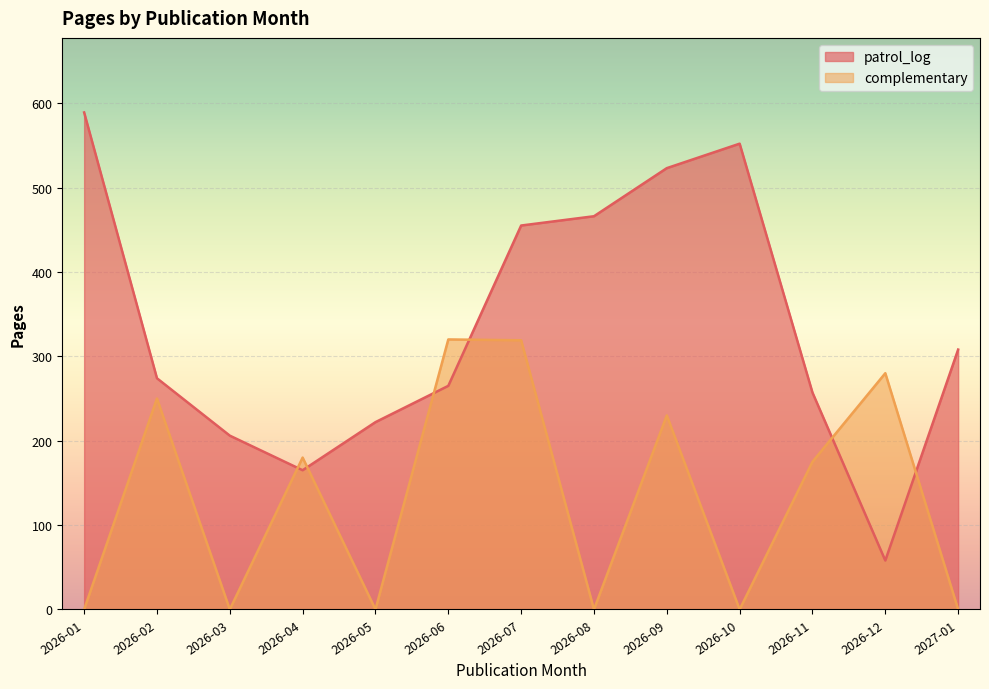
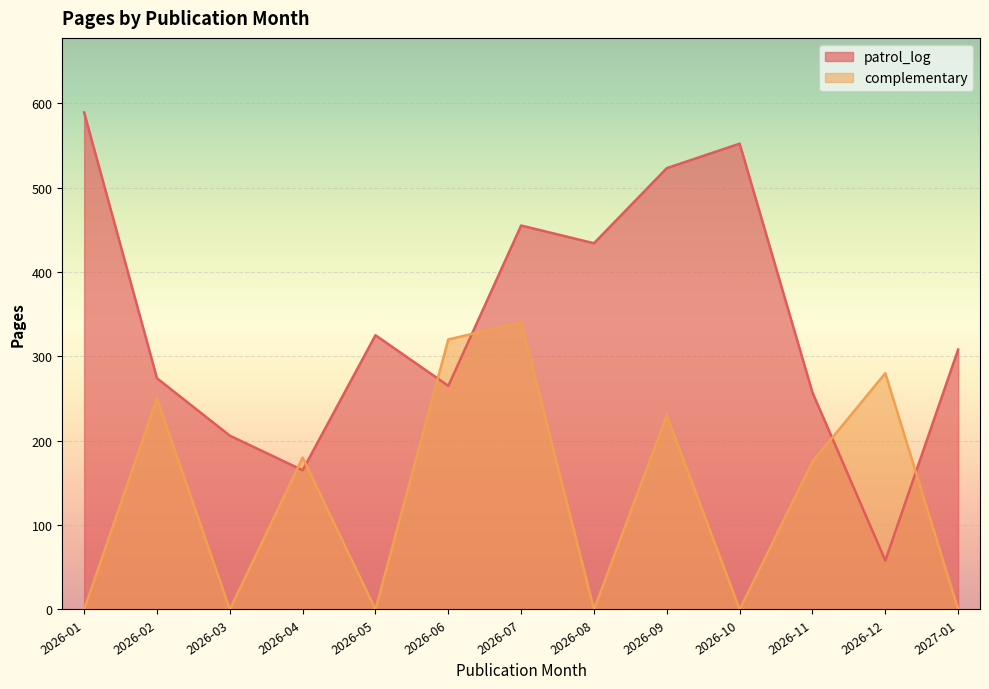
patrol_log, 2026-05: 220 -> 330
complementary, 2026-07: 320 -> 340
patrol_log, 2026-08: 470 -> 430
